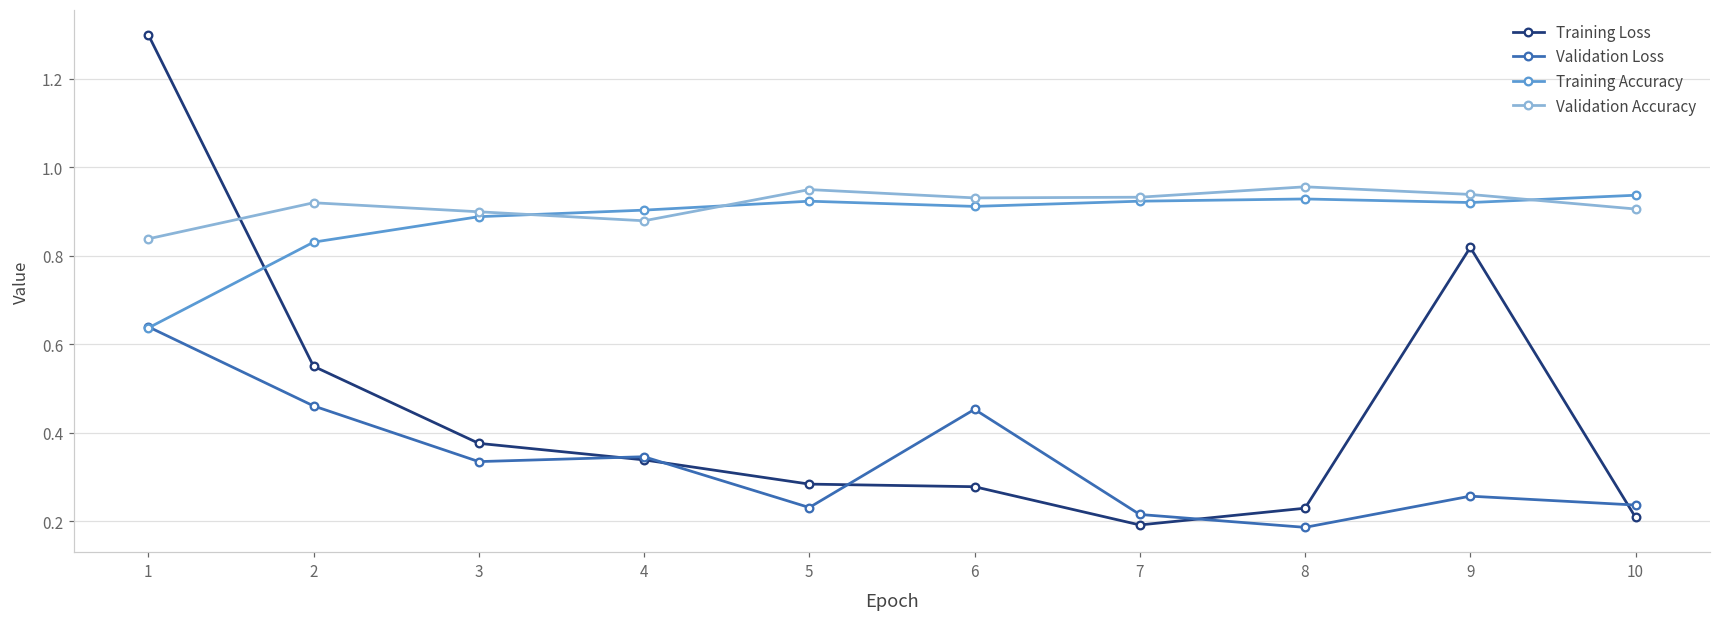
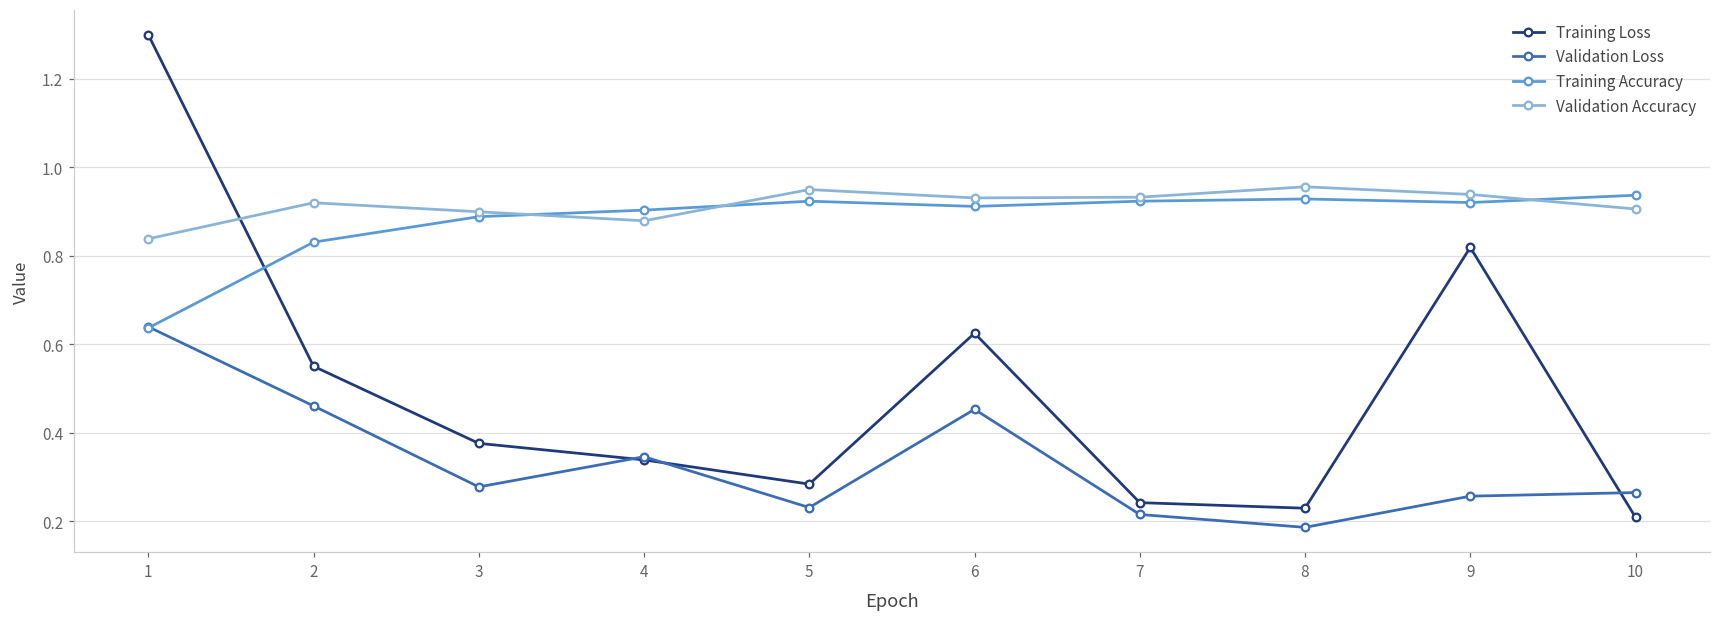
Validation Loss, 3: 0.34 -> 0.28
Training Loss, 6: 0.28 -> 0.63
Training Loss, 7: 0.19 -> 0.24
Validation Loss, 10: 0.24 -> 0.27
